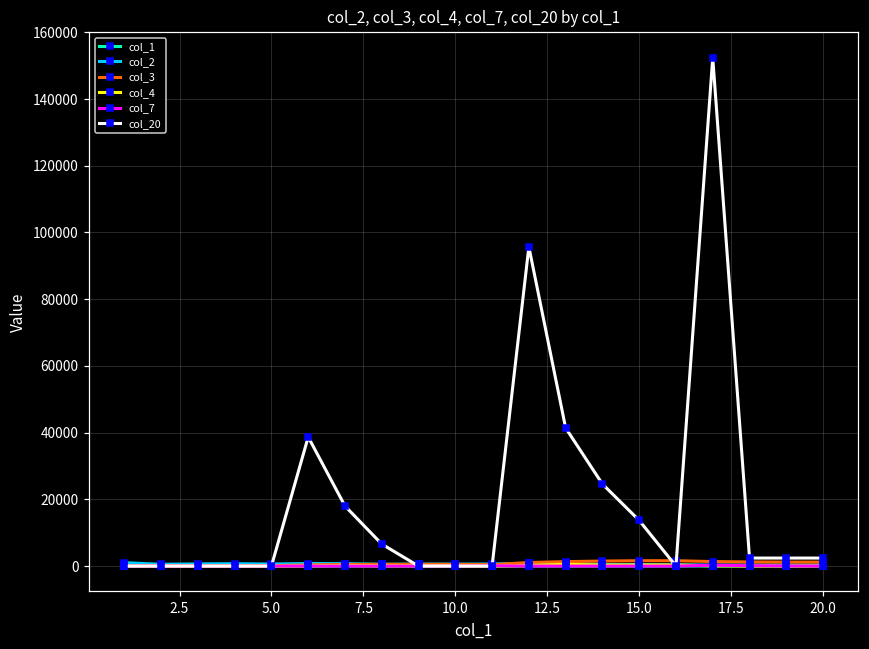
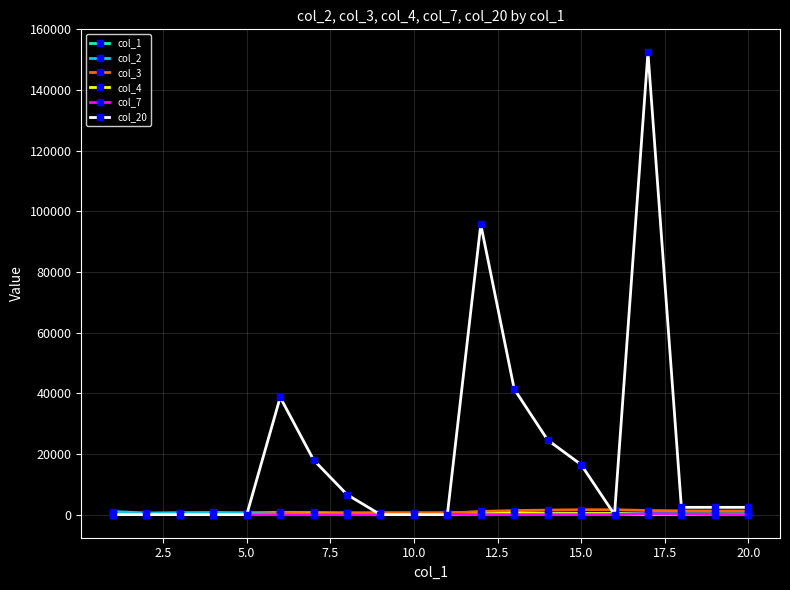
col_20, 15.0: 14000 -> 17000
